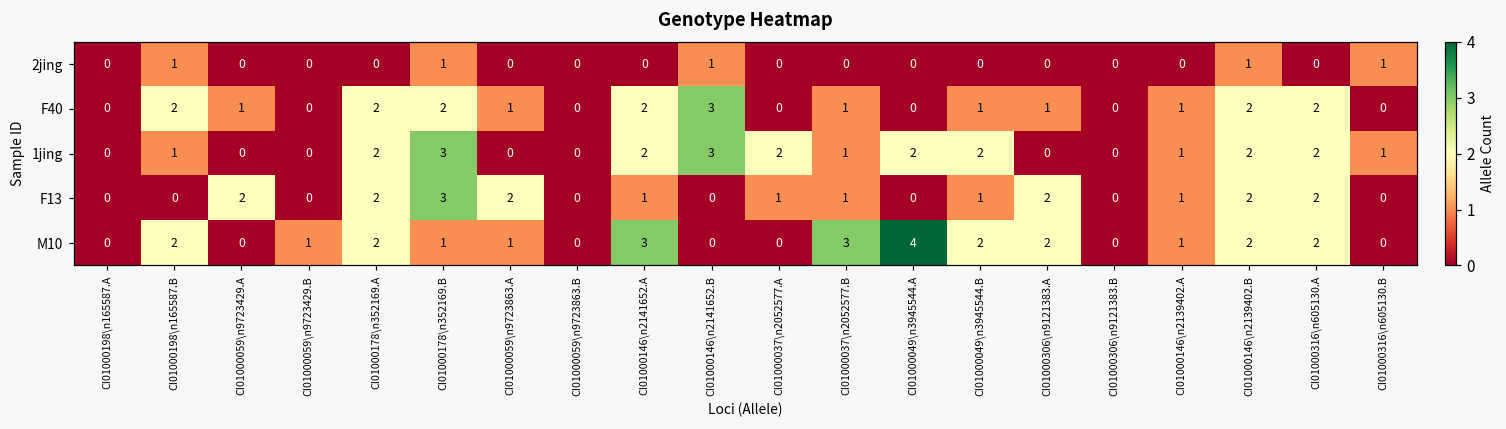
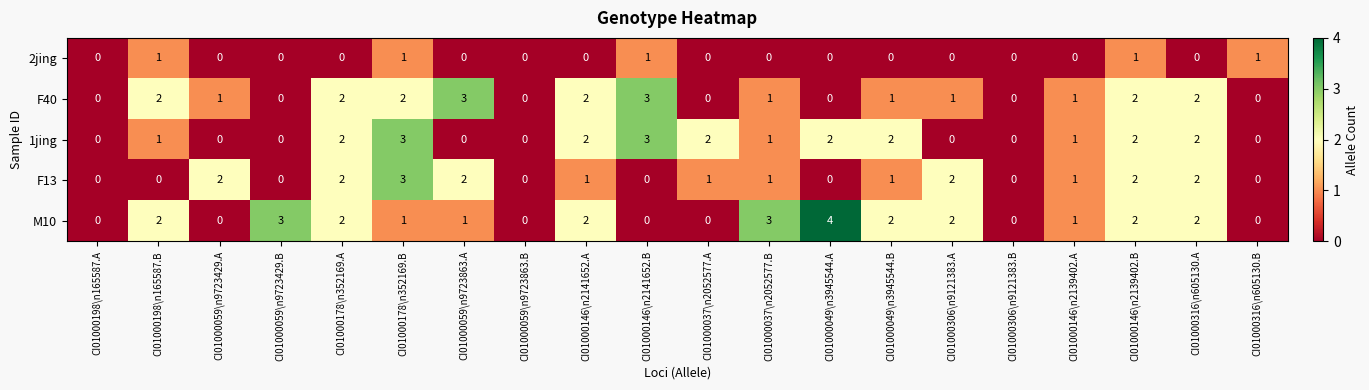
F40, CI01000059\n9723863.A: 1 -> 3
1jing, CI01000316\n605130.B: 1 -> 0
M10, CI01000059\n9723429.B: 1 -> 3
M10, CI01000146\n2141652.A: 3 -> 2
